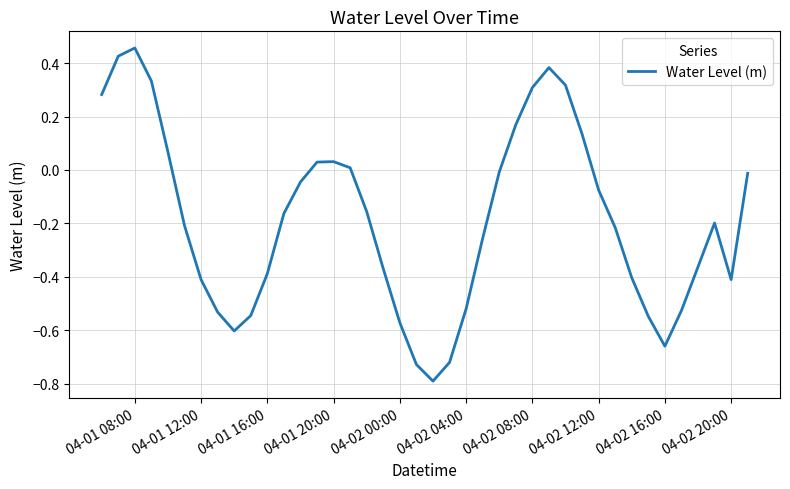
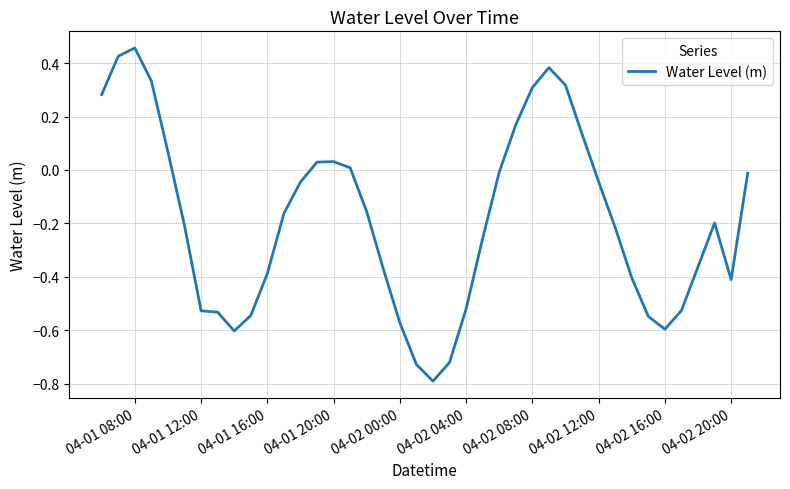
04-01 12:00: -0.41 -> -0.53
04-02 12:00: -0.08 -> -0.04
04-02 16:00: -0.66 -> -0.60
